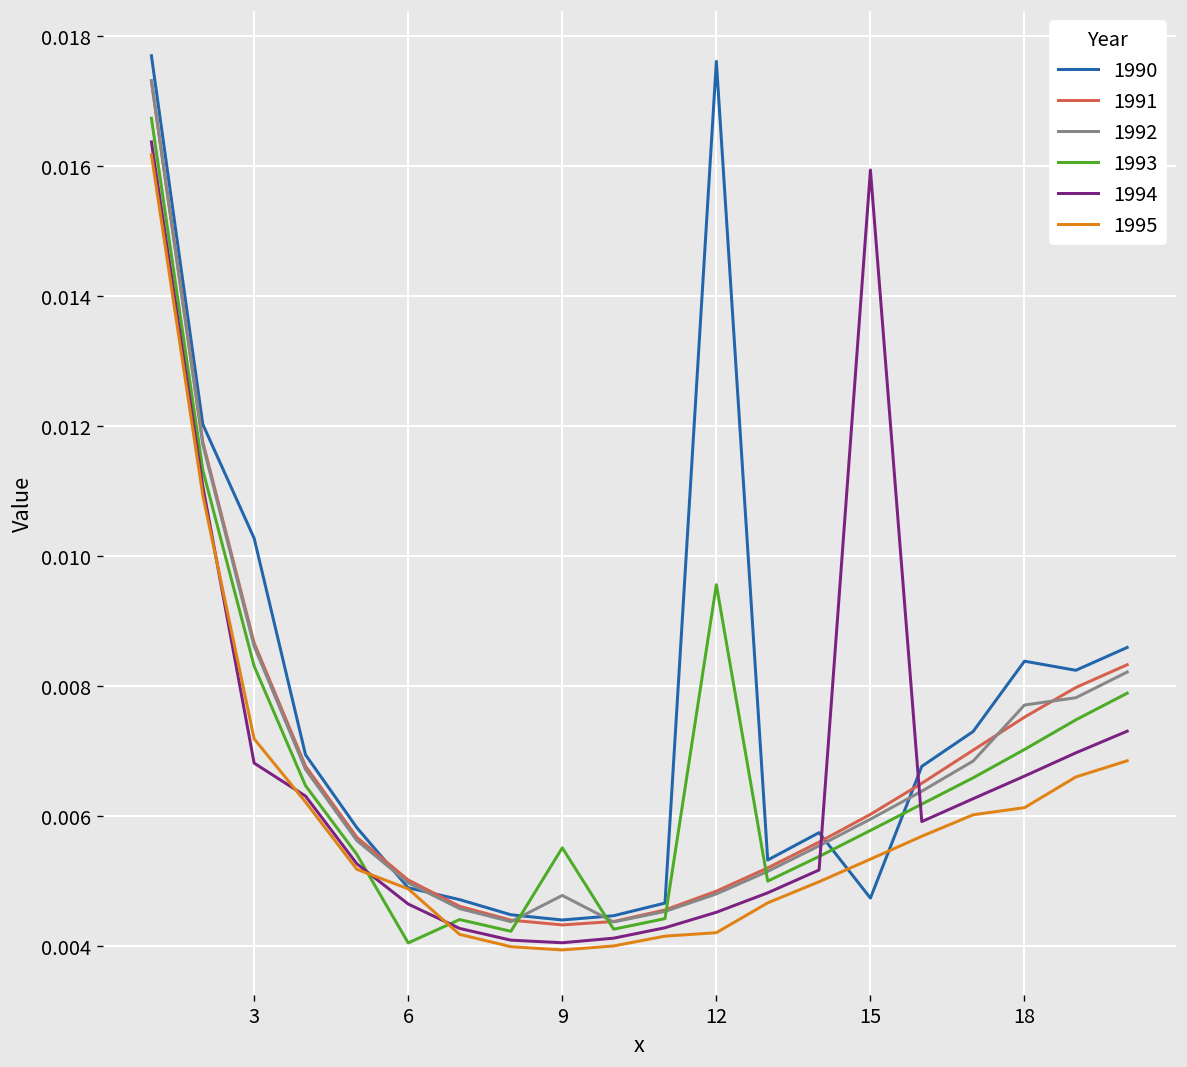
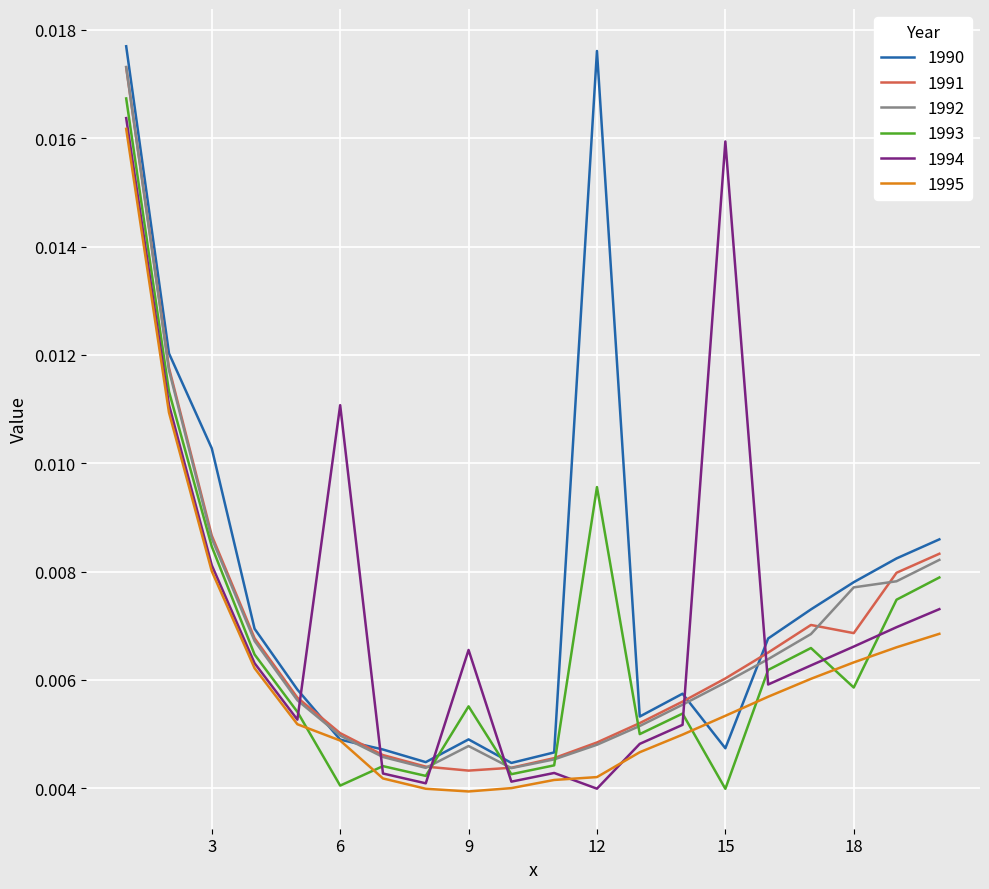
1993, 3: 0.0083 -> 0.0085
1994, 3: 0.0068 -> 0.0081
1995, 3: 0.0072 -> 0.0080
1994, 6: 0.0046 -> 0.0111
1990, 9: 0.0044 -> 0.0049
1994, 9: 0.0041 -> 0.0066
1994, 12: 0.0045 -> 0.0040
1993, 15: 0.0058 -> 0.0040
1990, 18: 0.0084 -> 0.0078
1991, 18: 0.0075 -> 0.0069
1993, 18: 0.0070 -> 0.0059
1995, 18: 0.0061 -> 0.0063
